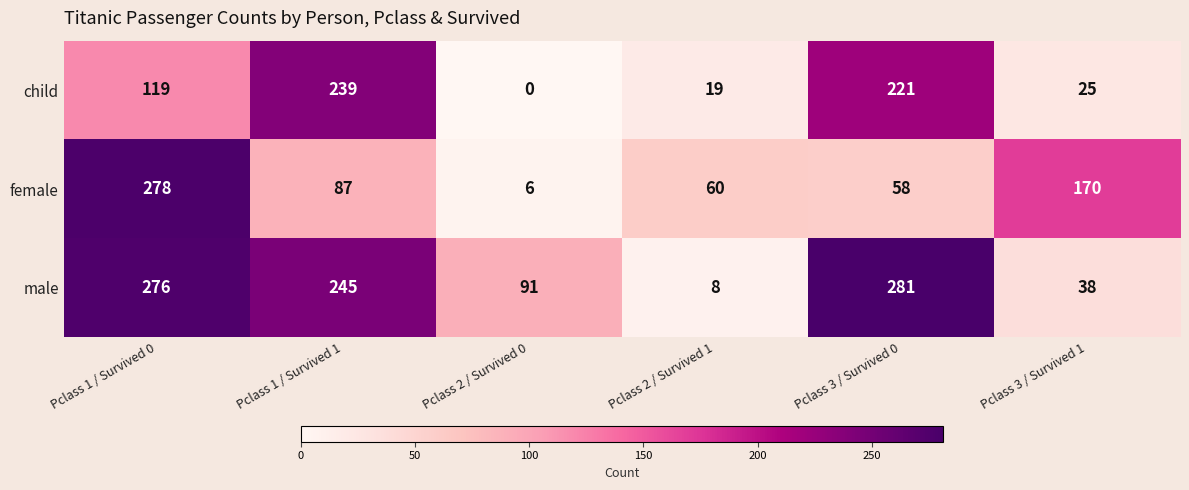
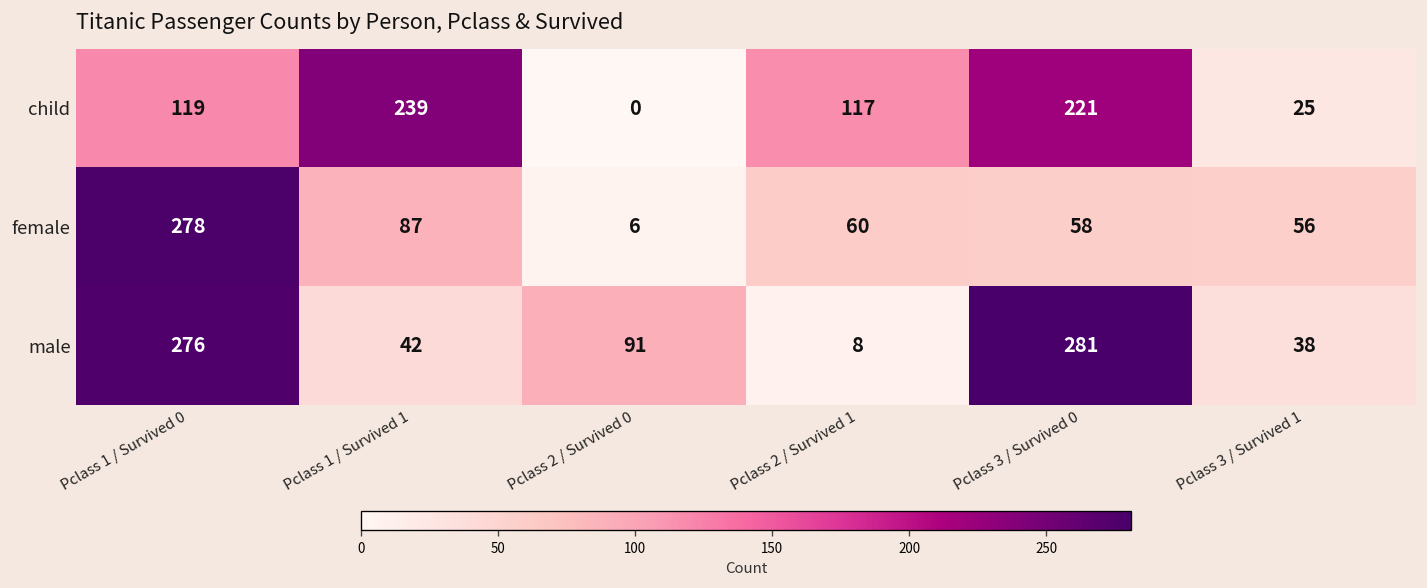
child, Pclass 2 / Survived 1: 19 -> 117
female, Pclass 3 / Survived 1: 170 -> 56
male, Pclass 1 / Survived 1: 245 -> 42
